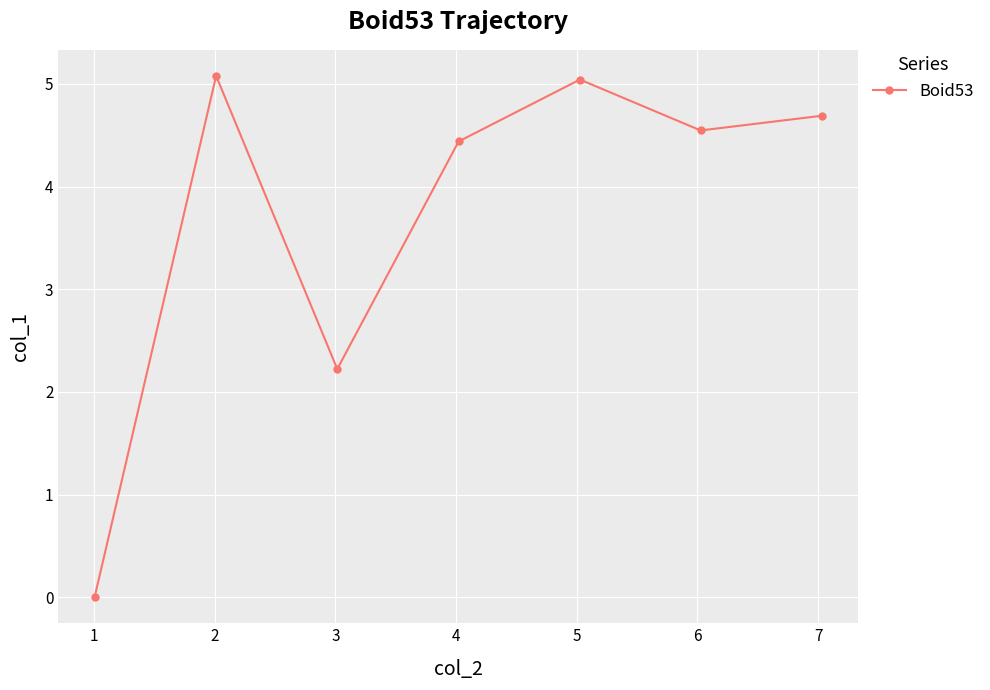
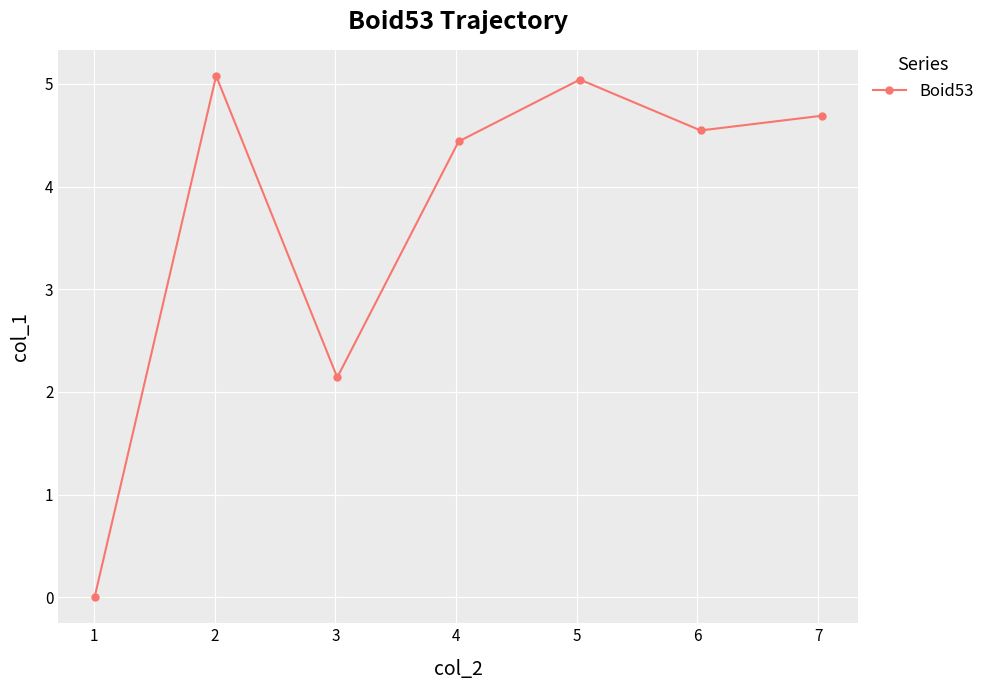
3: 2.22 -> 2.14
